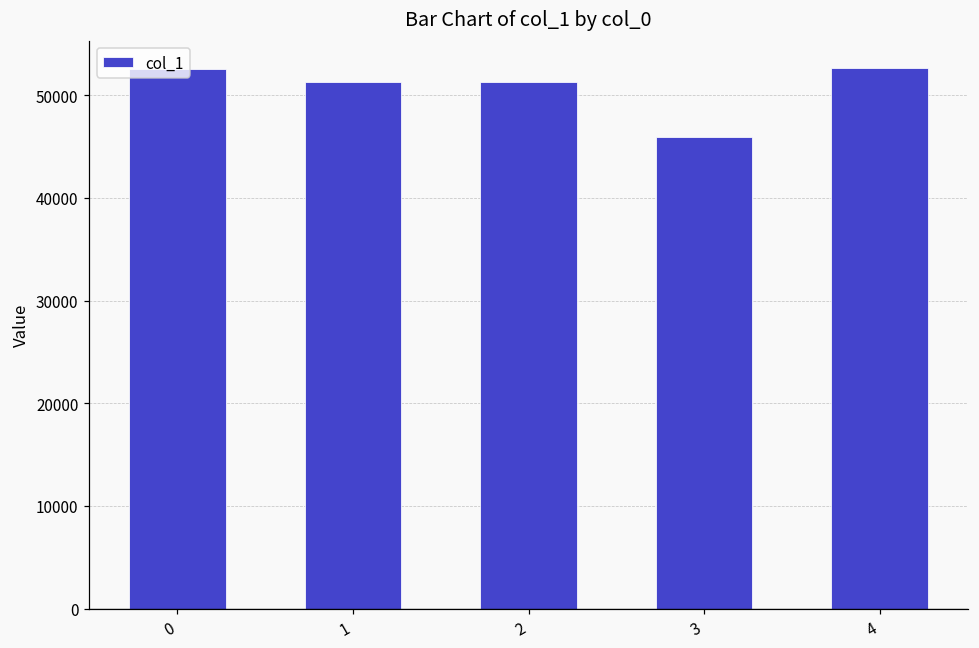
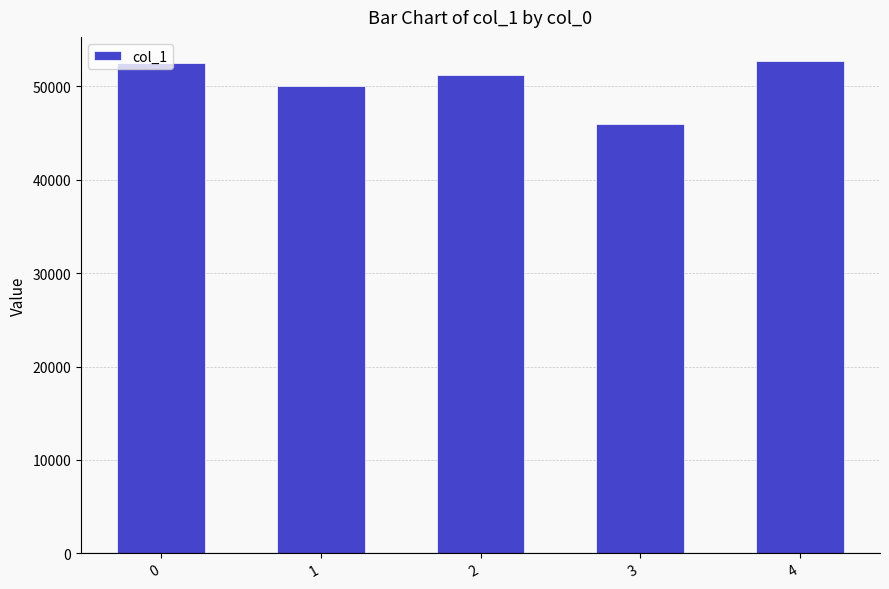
1: 51000 -> 50000
